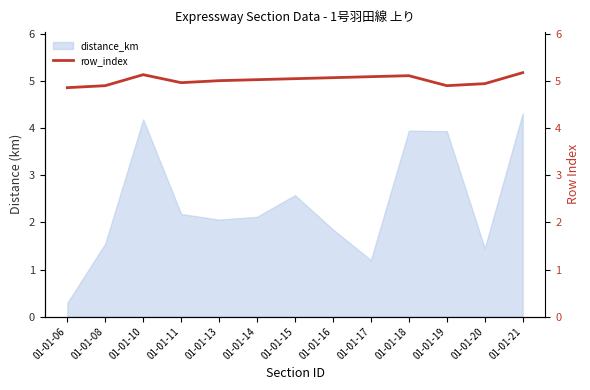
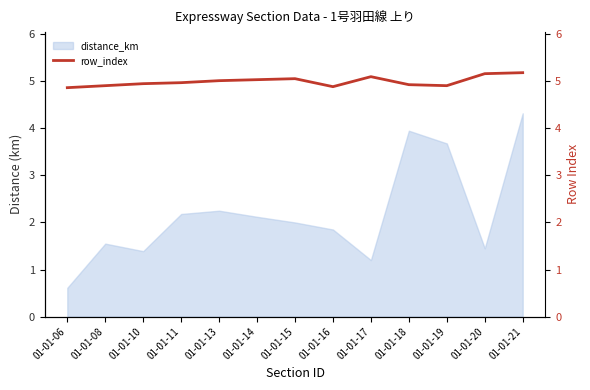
distance_km, 01-01-06: 0.3 -> 0.6
distance_km, 01-01-10: 4.2 -> 1.4
distance_km, 01-01-13: 2.1 -> 2.3
distance_km, 01-01-15: 2.6 -> 2.0
distance_km, 01-01-19: 3.9 -> 3.7
row_index, 01-01-10: 5.1 -> 5.0
row_index, 01-01-16: 5.1 -> 4.9
row_index, 01-01-18: 5.1 -> 4.9
row_index, 01-01-20: 5.0 -> 5.2
